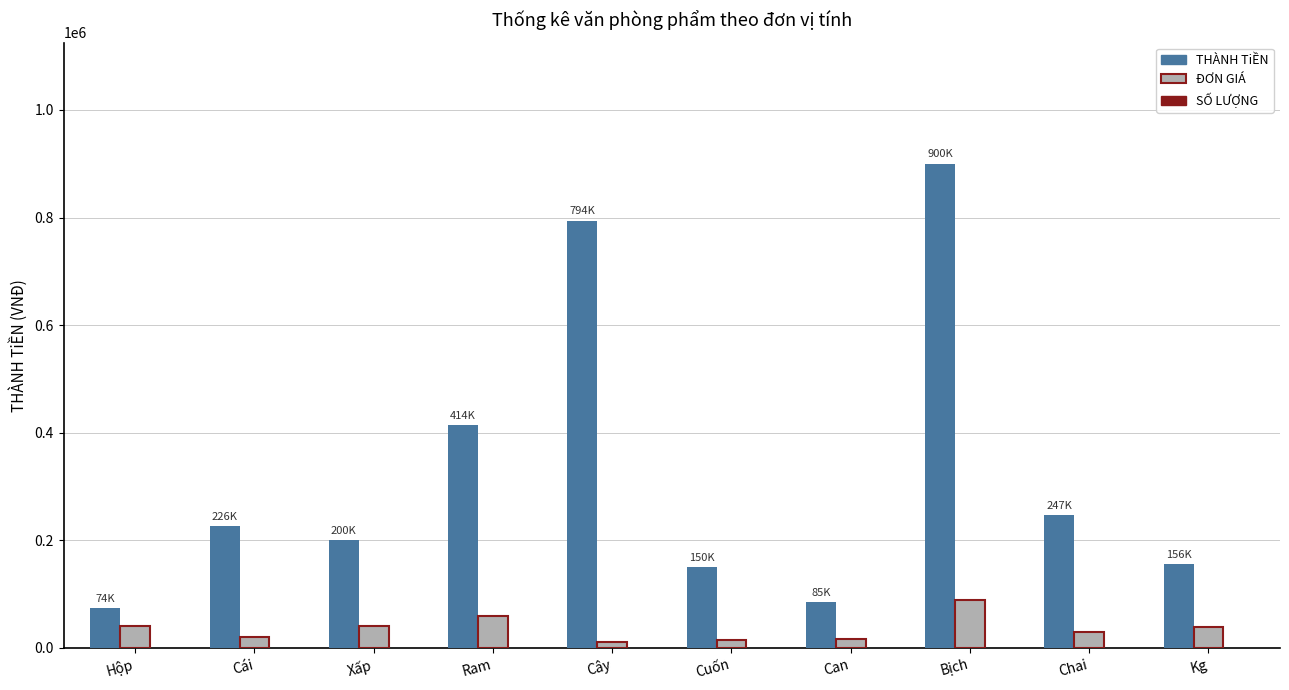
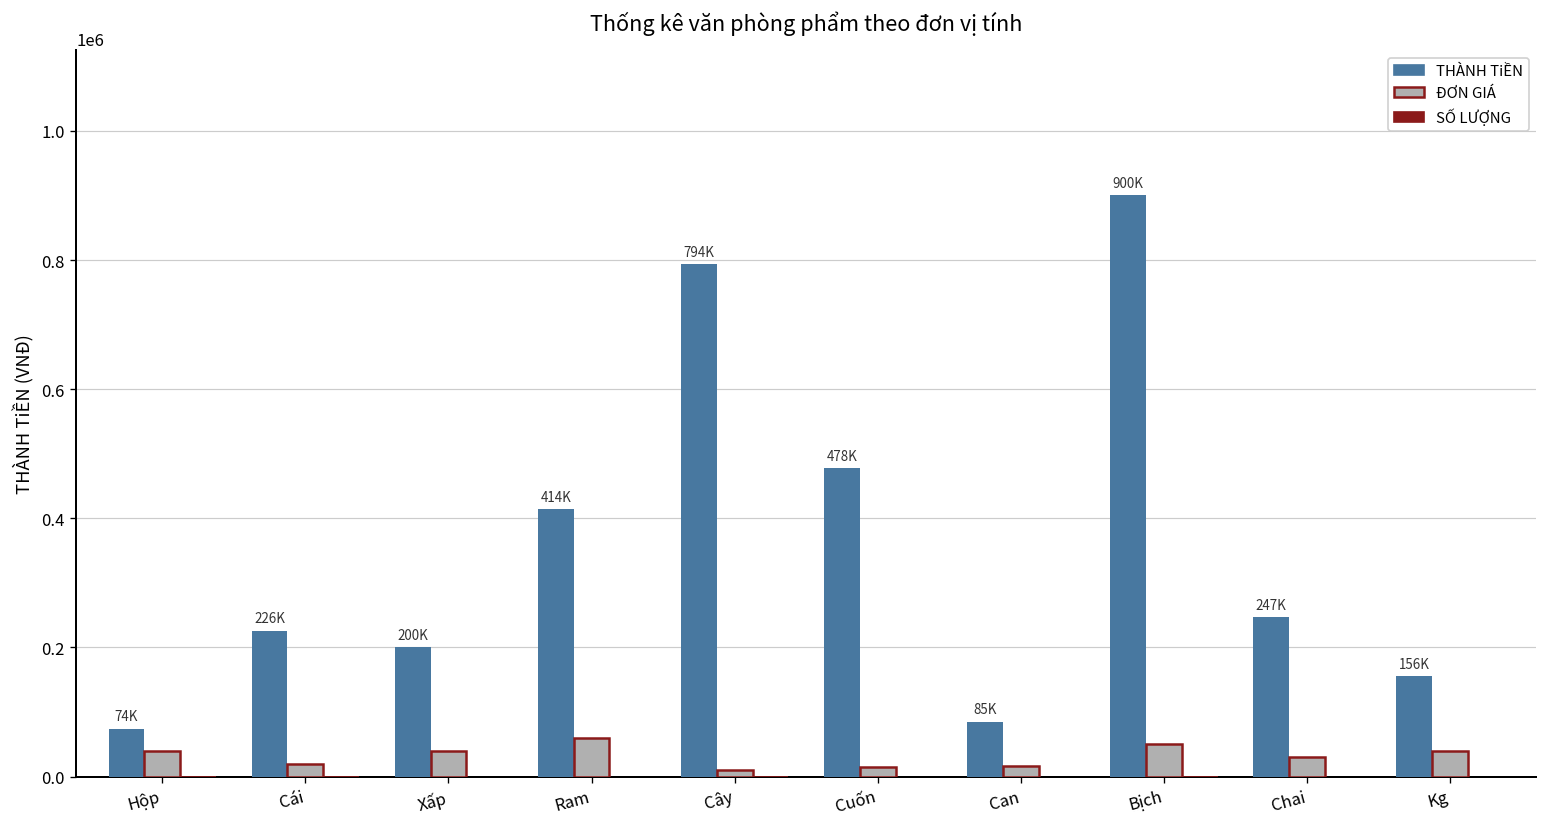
THÀNH TiỀN, Cuốn: 150K -> 478K
ĐƠN GIÁ, Bịch: 90000 -> 50000
